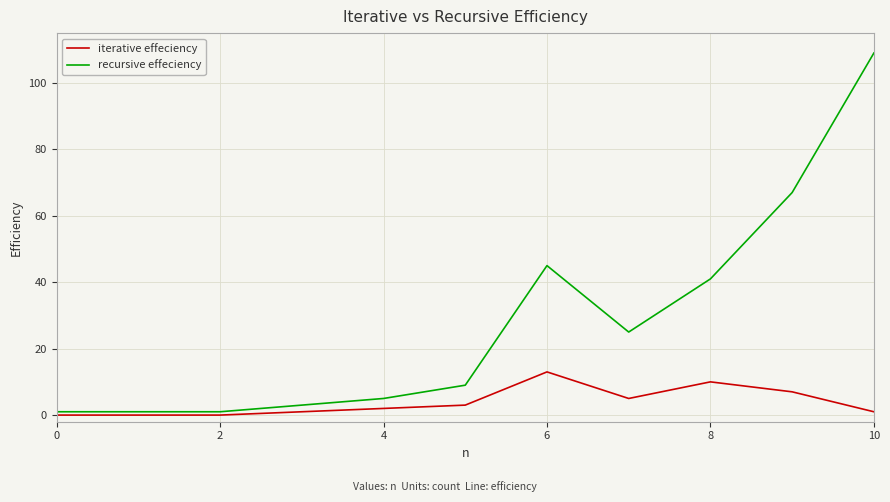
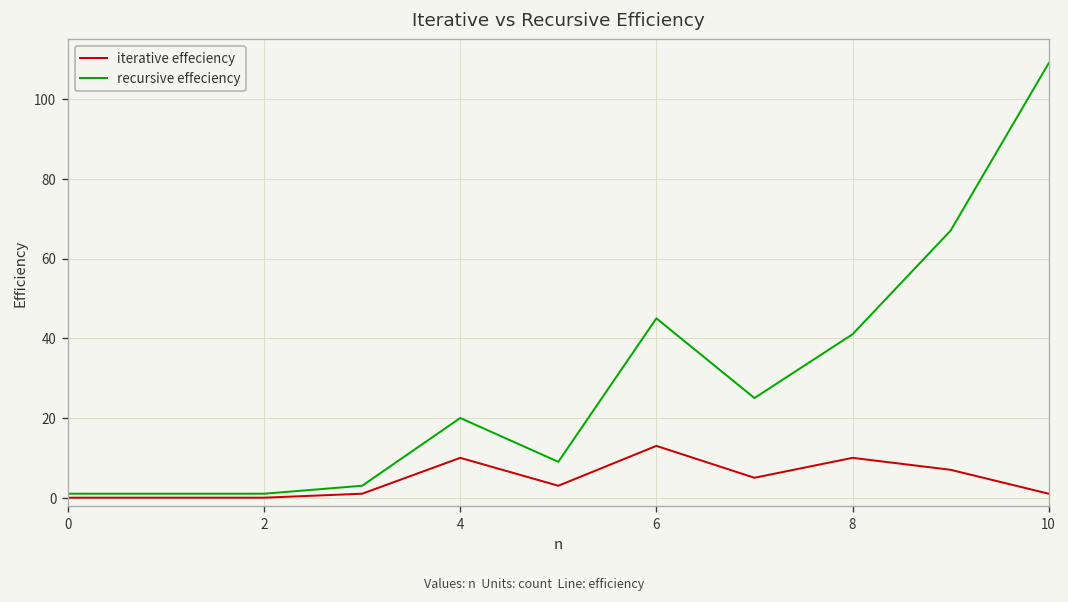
iterative effeciency, 4: 2 -> 10
recursive effeciency, 4: 5 -> 20
